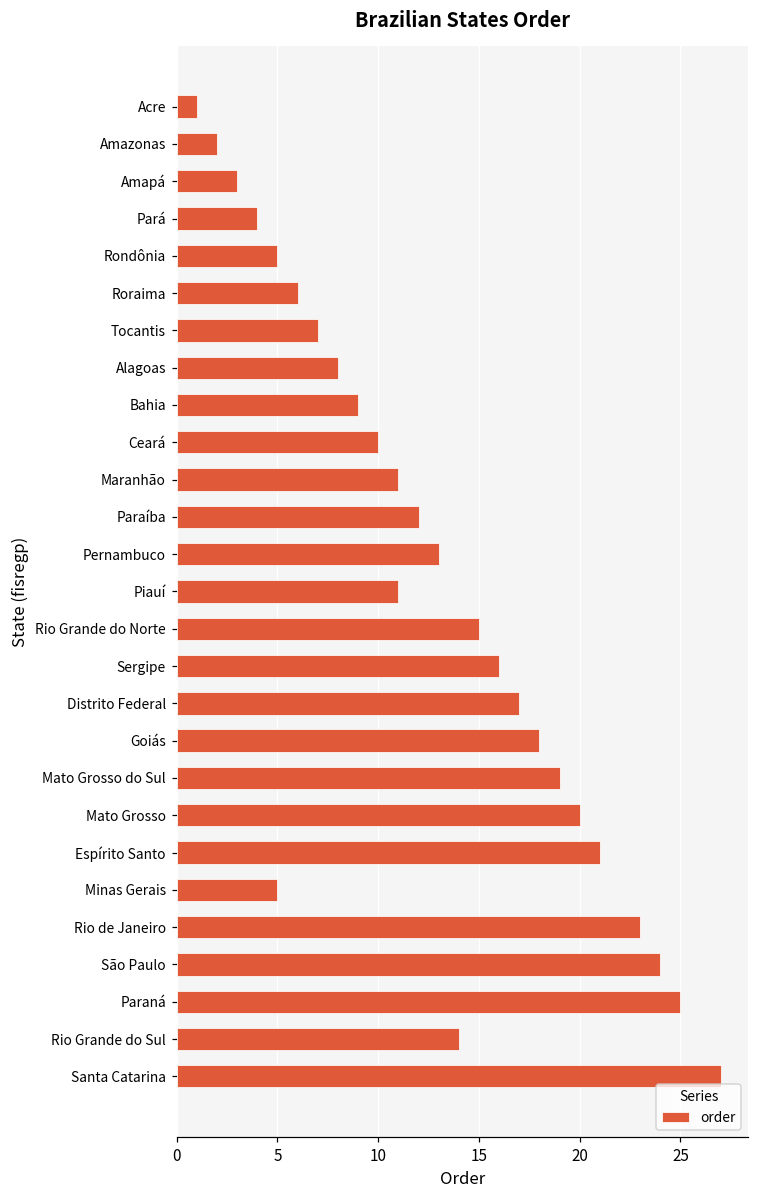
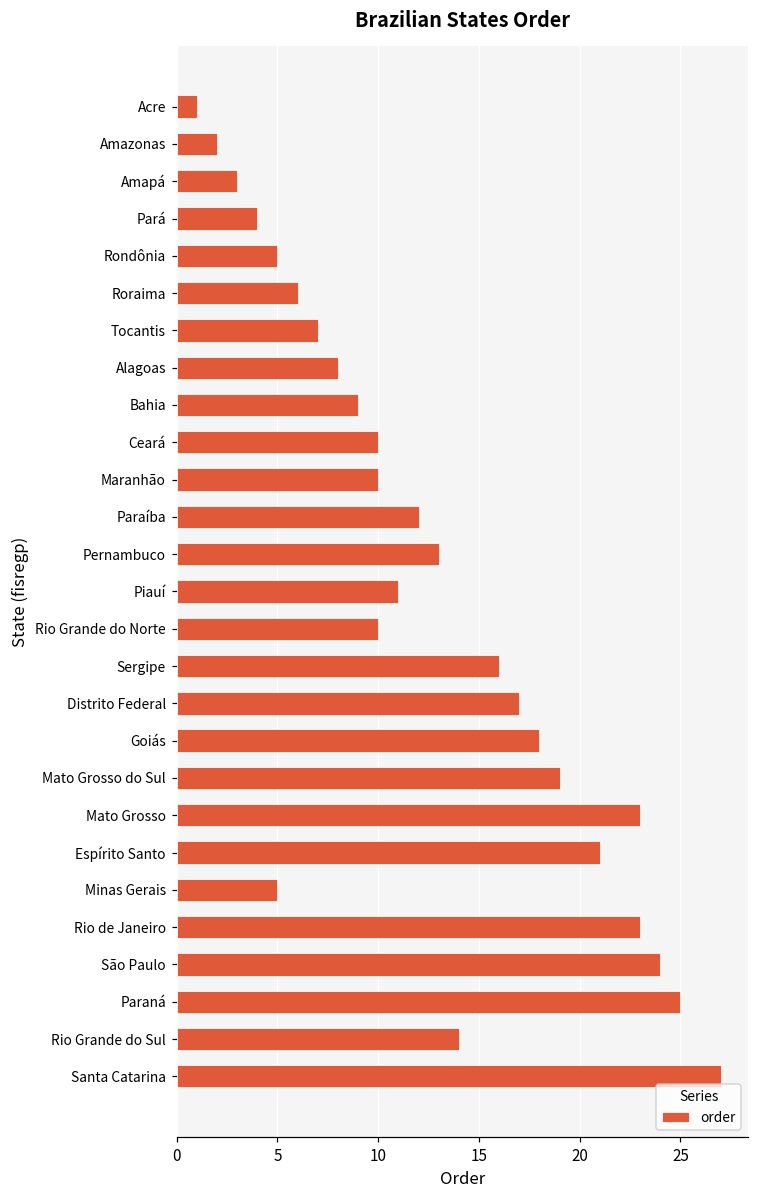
Maranhão: 11 -> 10
Rio Grande do Norte: 15 -> 10
Mato Grosso: 20 -> 23
